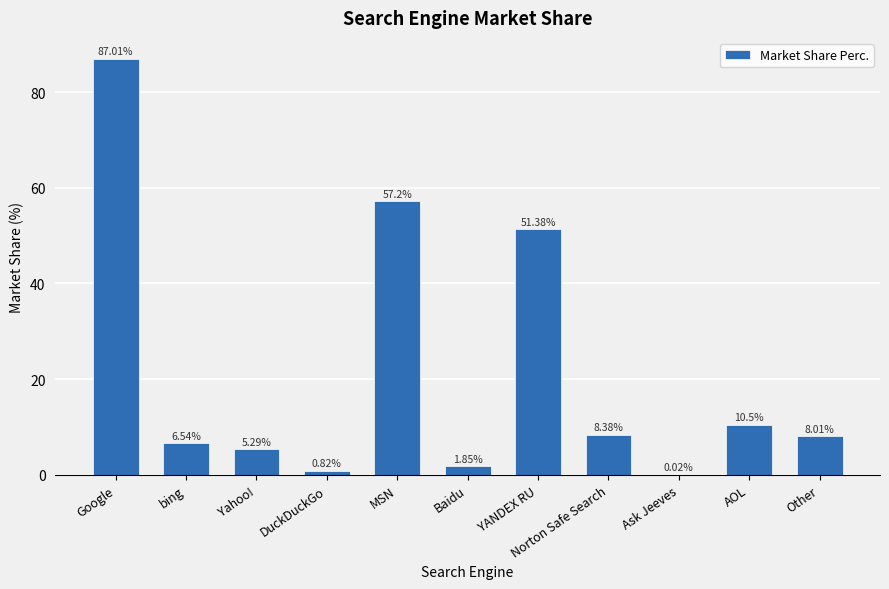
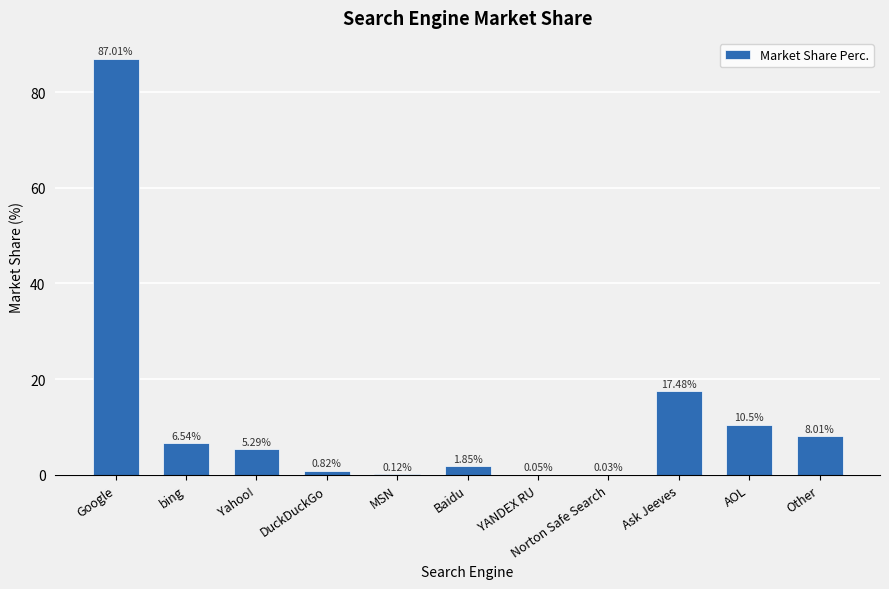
MSN: 57.2% -> 0.12%
YANDEX RU: 51.38% -> 0.05%
Norton Safe Search: 8.38% -> 0.03%
Ask Jeeves: 0.02% -> 17.48%
